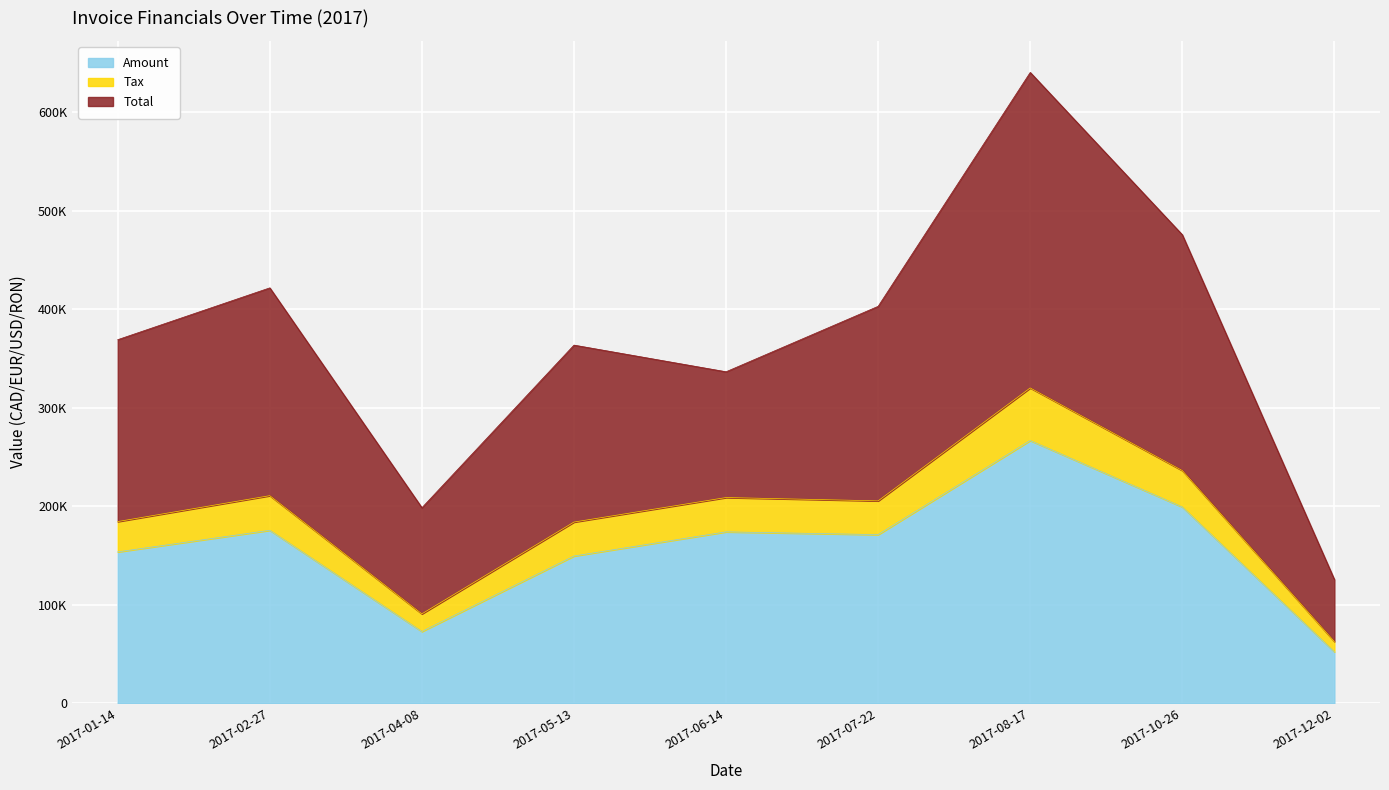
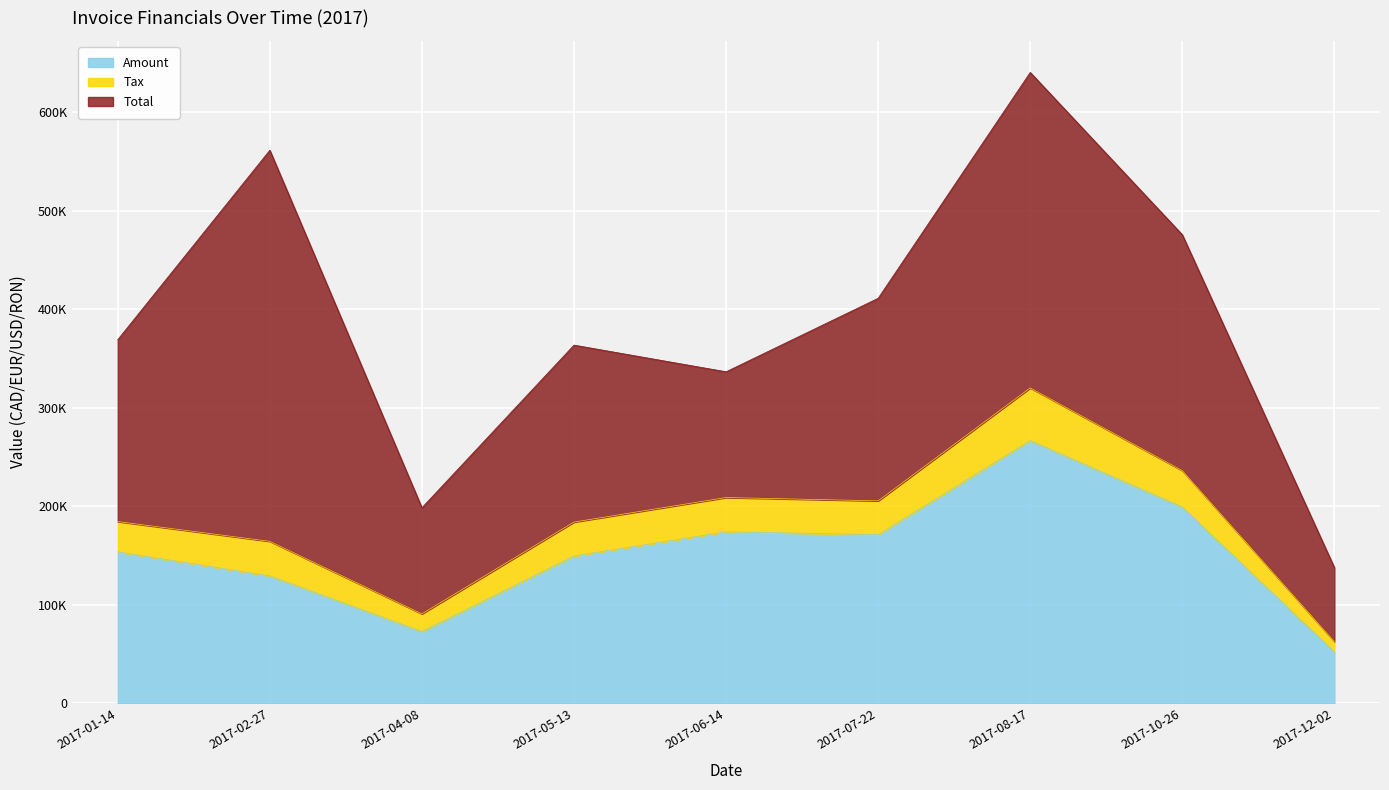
Amount, 2017-02-27: 180000 -> 130000
Total, 2017-02-27: 210000 -> 400000
Total, 2017-07-22: 200000 -> 210000
Total, 2017-12-02: 60000 -> 80000
